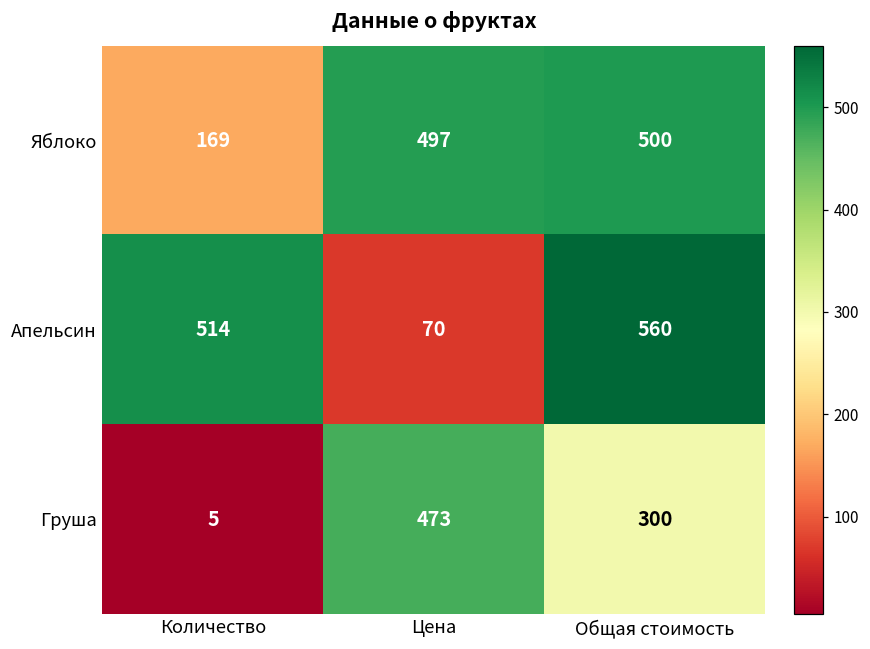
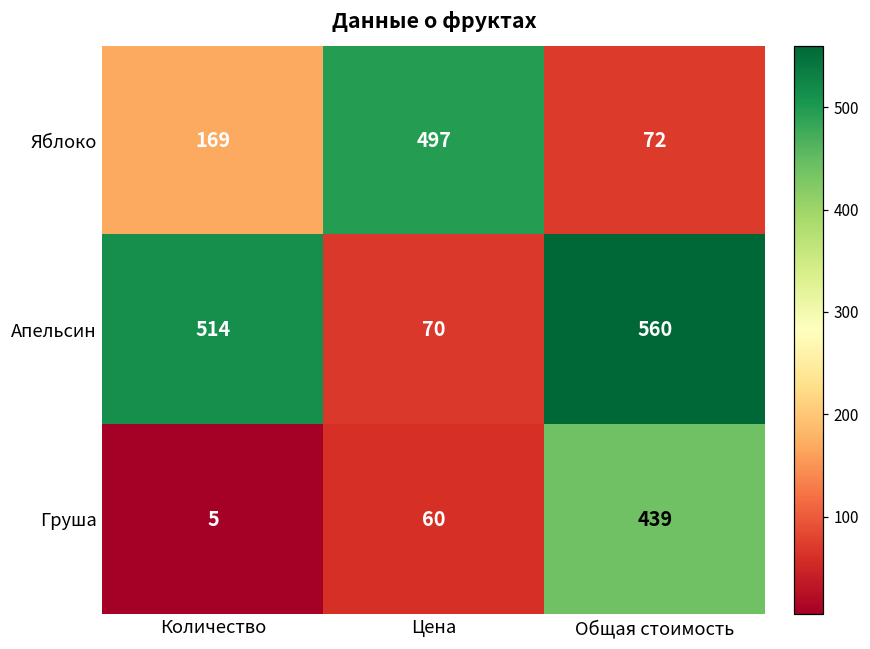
Яблоко, Общая стоимость: 500 -> 72
Груша, Цена: 473 -> 60
Груша, Общая стоимость: 300 -> 439
